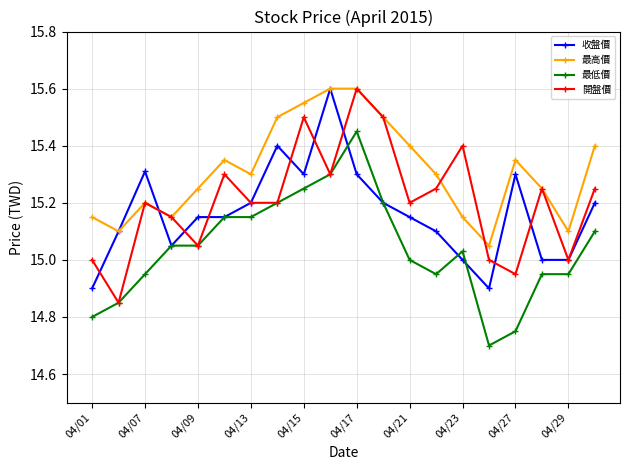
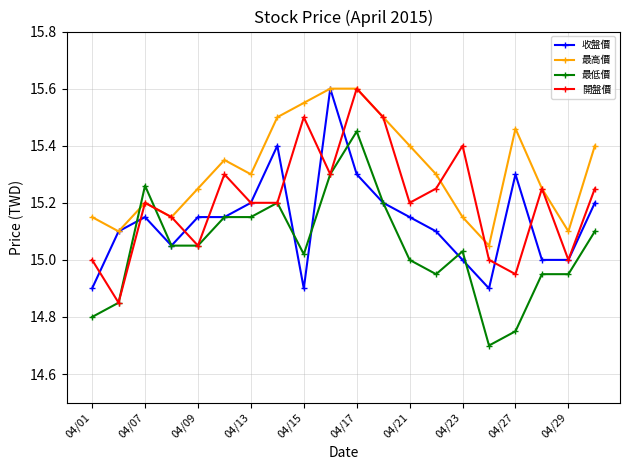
收盤價, 04/07: 15.31 -> 15.15
最低價, 04/07: 14.95 -> 15.26
收盤價, 04/15: 15.3 -> 14.9
最低價, 04/15: 15.25 -> 15.02
最高價, 04/27: 15.35 -> 15.46
